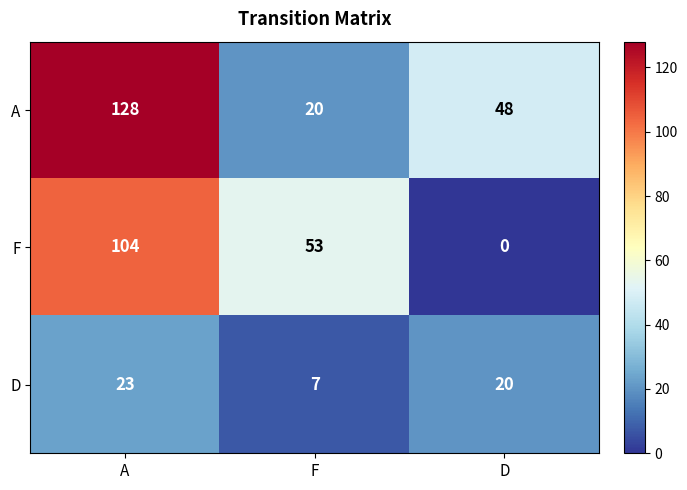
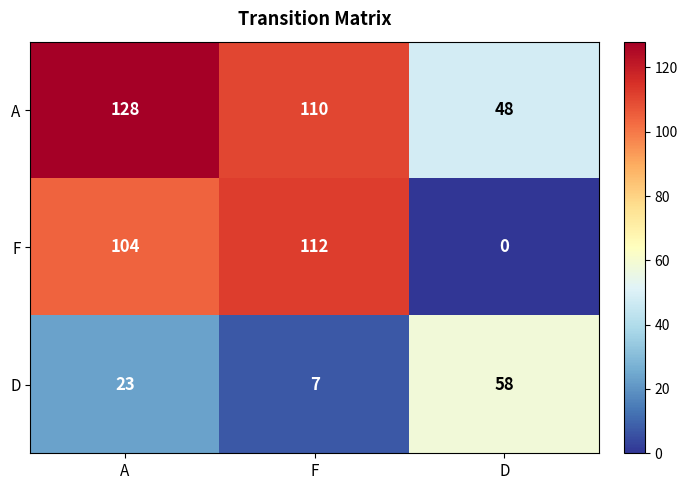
A, F: 20 -> 110
F, F: 53 -> 112
D, D: 20 -> 58
